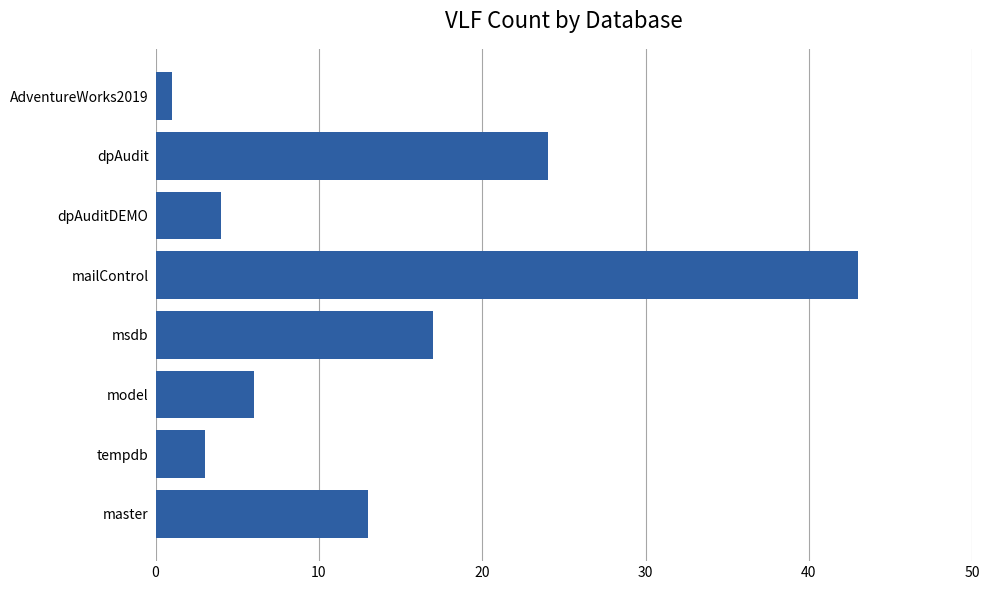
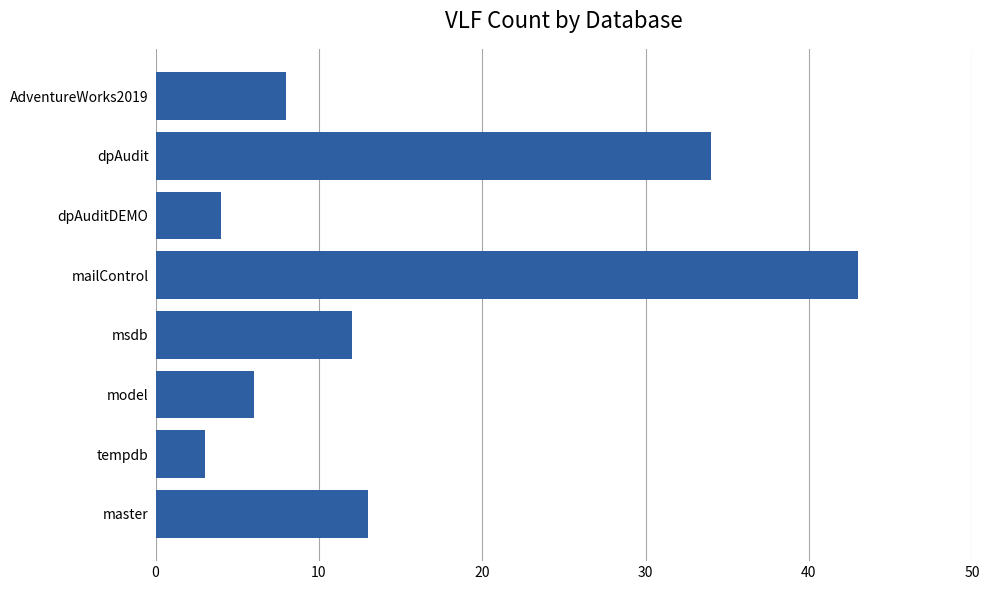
AdventureWorks2019: 1 -> 8
dpAudit: 24 -> 34
msdb: 17 -> 12
